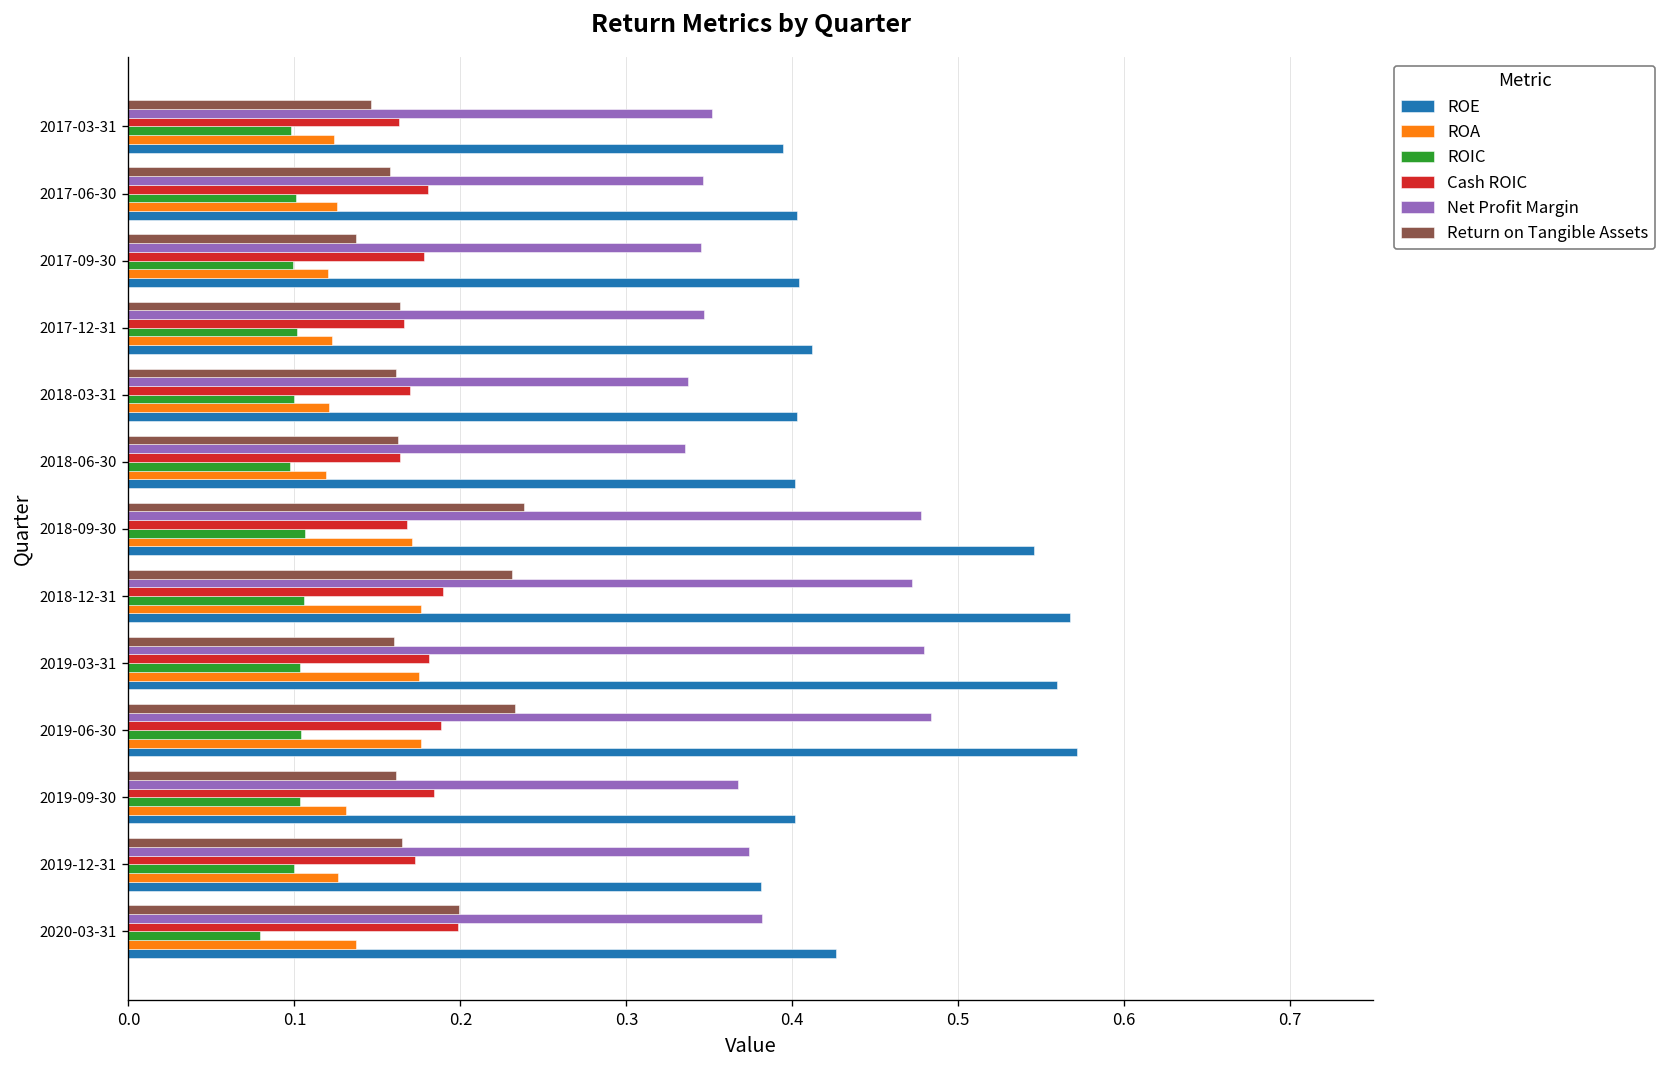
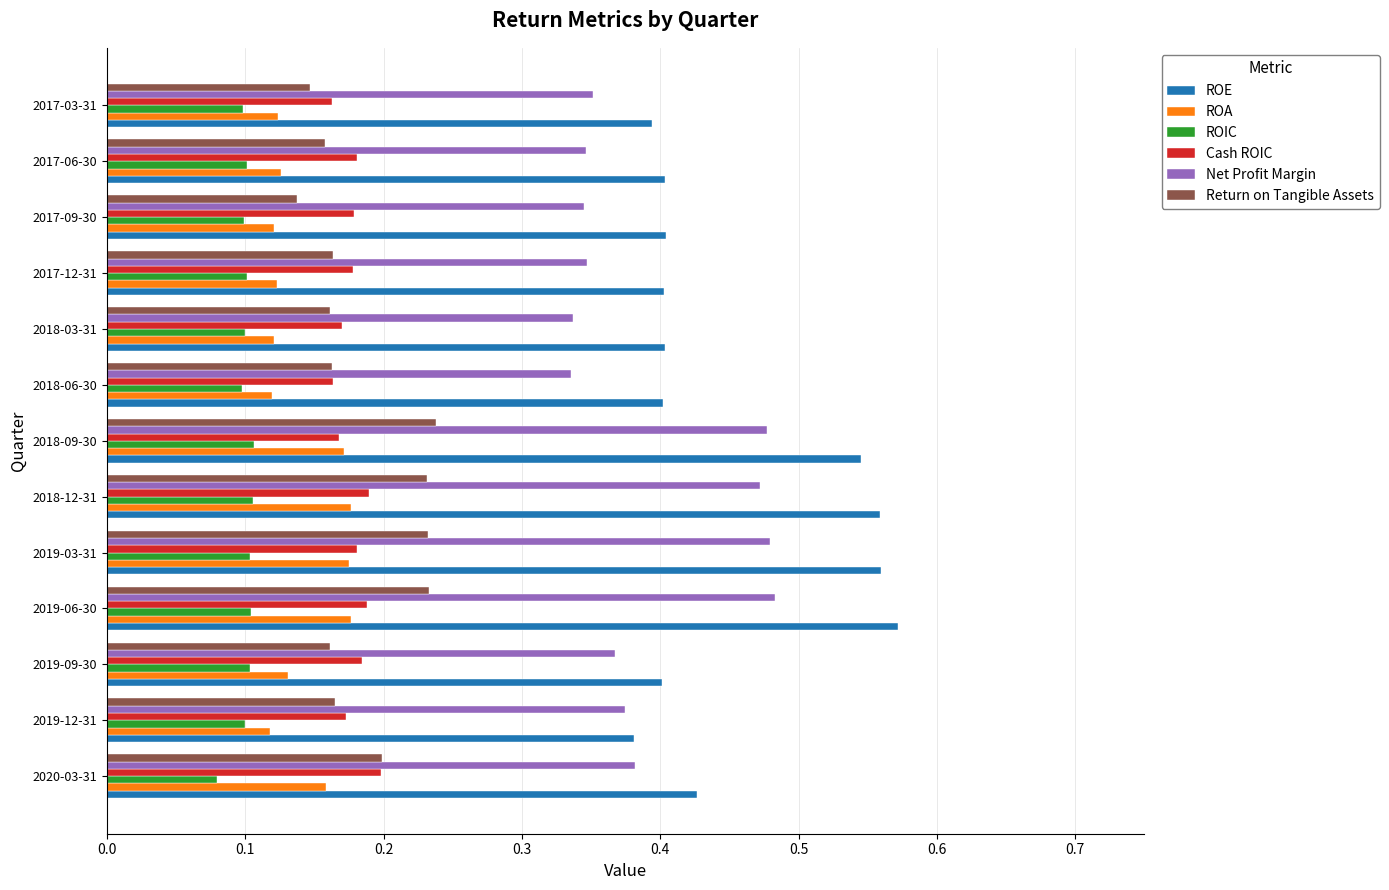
Cash ROIC, 2017-12-31: 0.166 -> 0.178
ROE, 2017-12-31: 0.412 -> 0.403
ROE, 2018-12-31: 0.568 -> 0.559
Return on Tangible Assets, 2019-03-31: 0.160 -> 0.232
ROA, 2019-12-31: 0.126 -> 0.118
ROA, 2020-03-31: 0.137 -> 0.158
